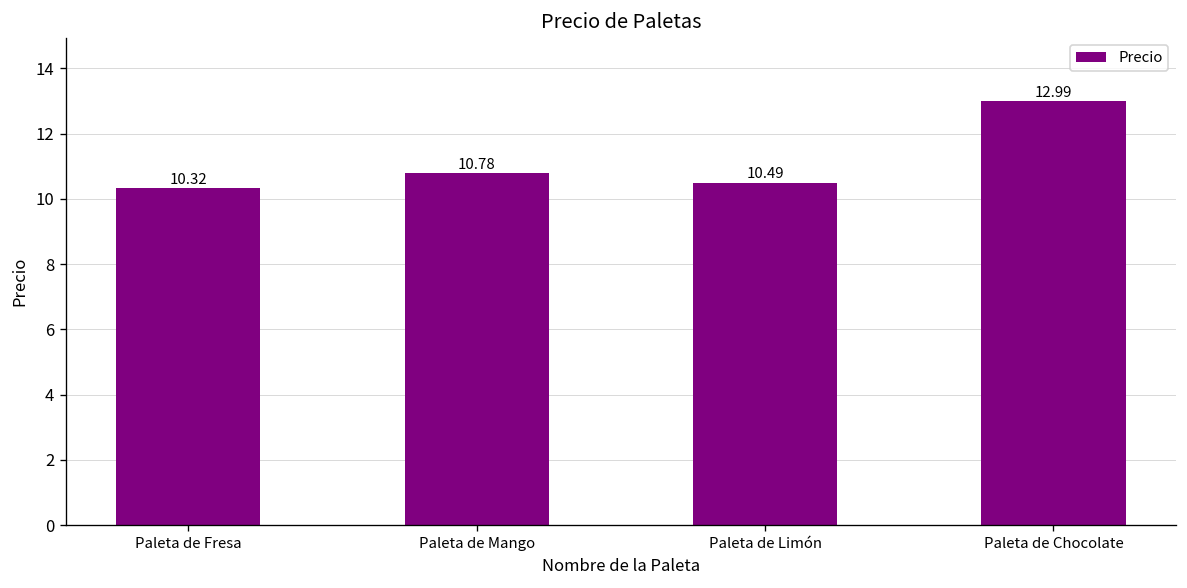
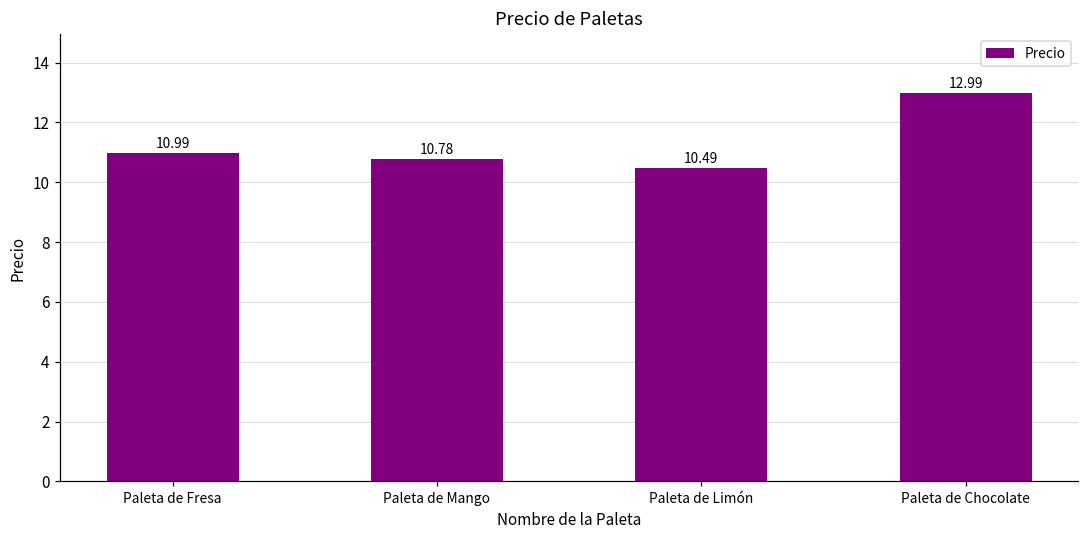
Paleta de Fresa: 10.32 -> 10.99
